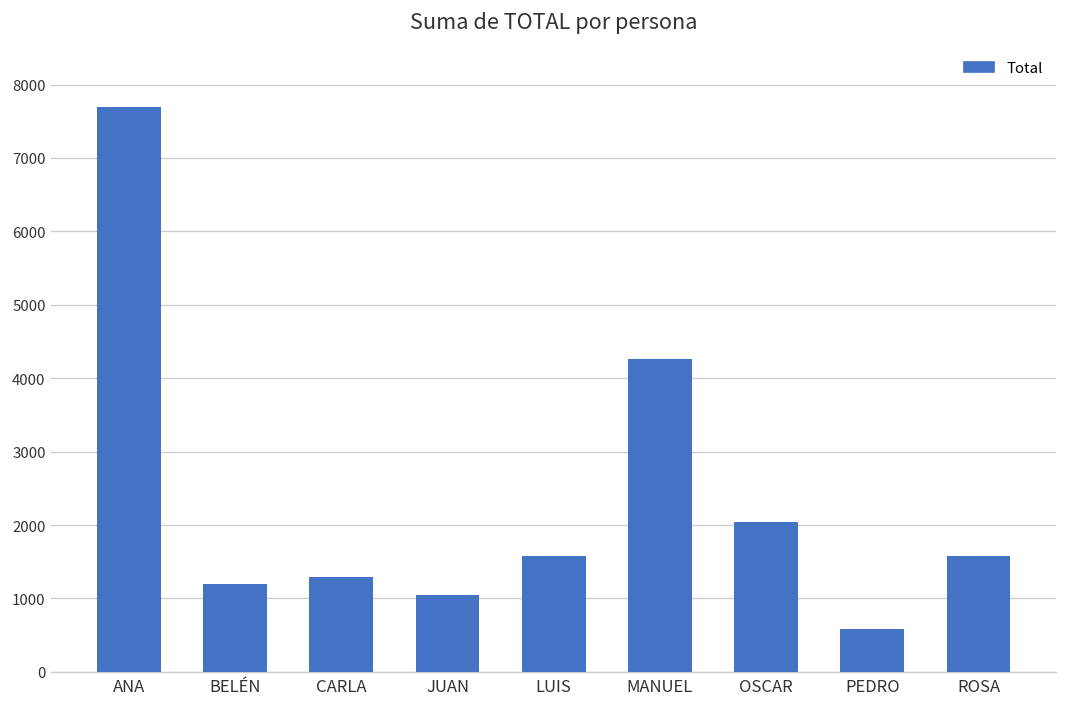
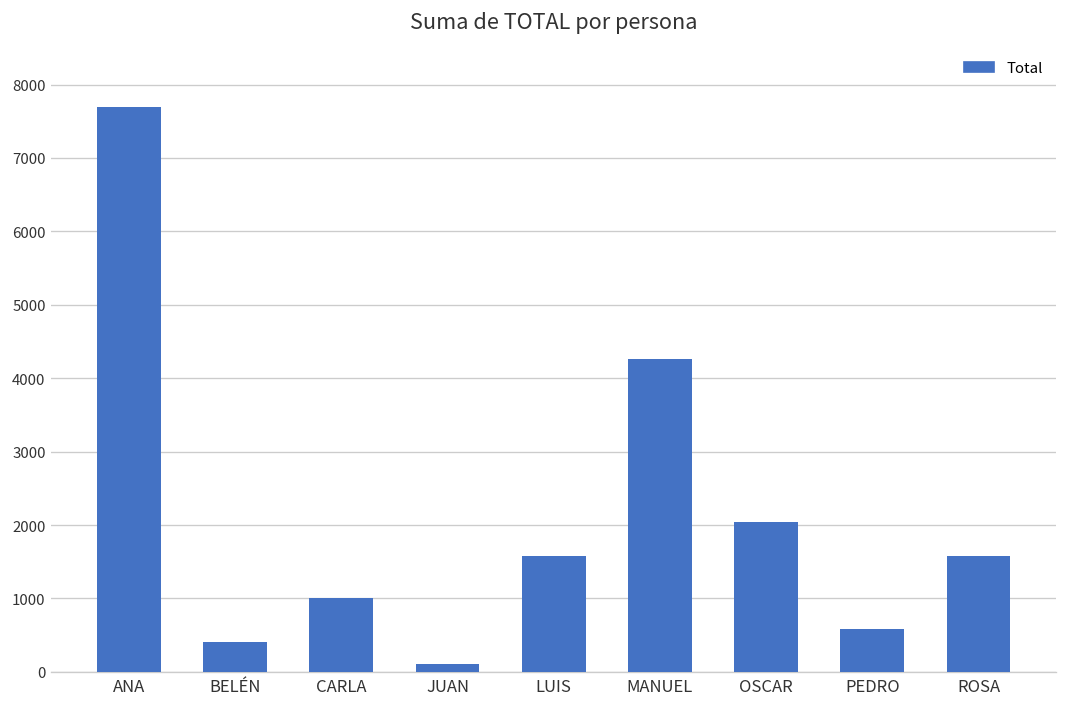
BELÉN: 1200 -> 400
CARLA: 1300 -> 1000
JUAN: 1100 -> 100
